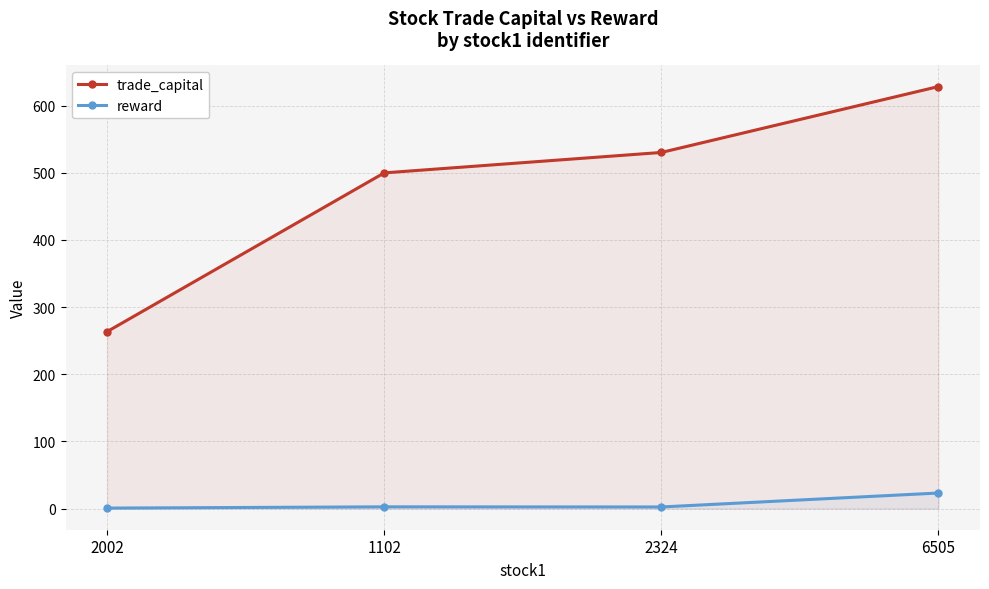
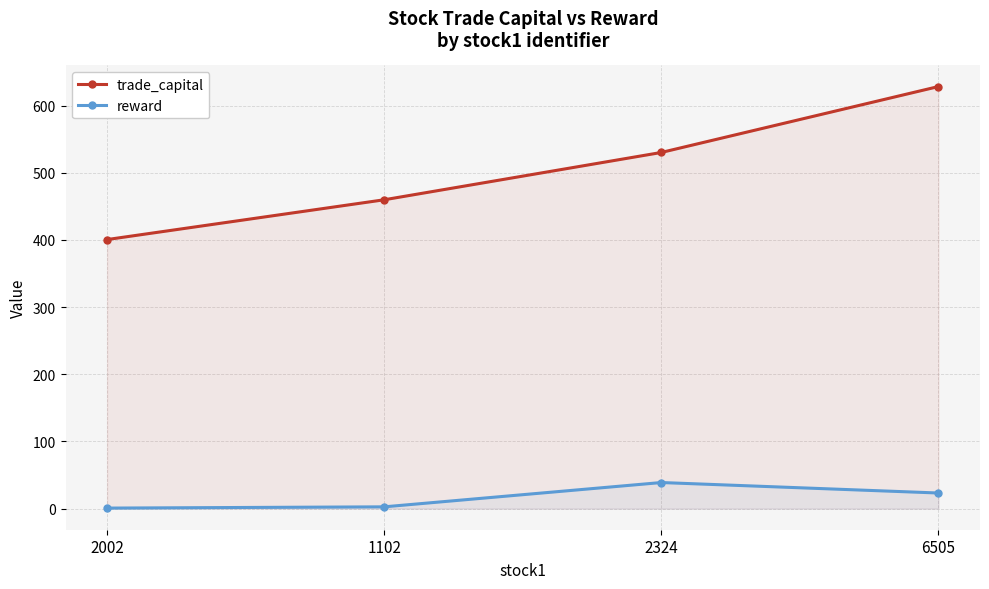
trade_capital, 2002: 260 -> 400
trade_capital, 1102: 500 -> 460
reward, 2324: 0 -> 40
